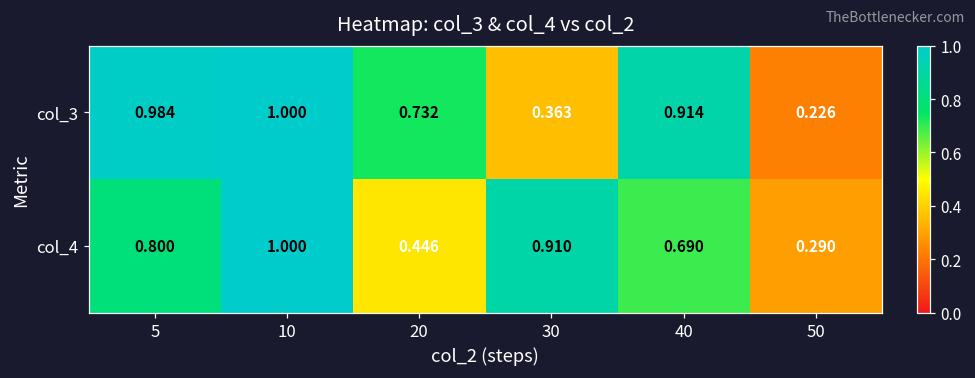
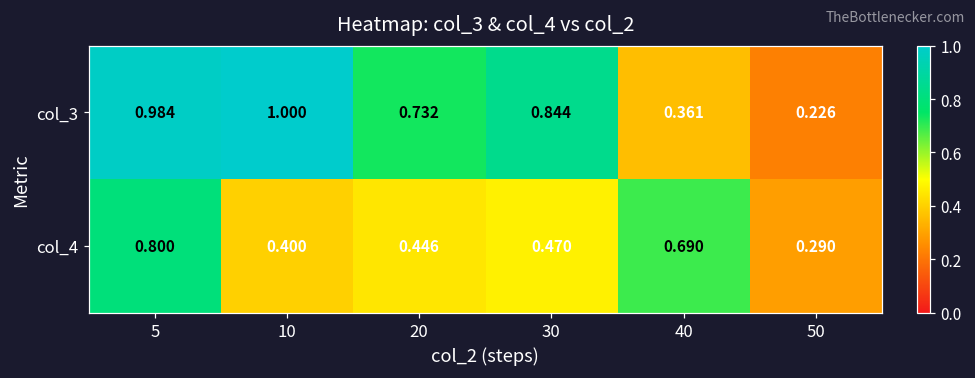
col_3, 30: 0.363 -> 0.844
col_3, 40: 0.914 -> 0.361
col_4, 10: 1.000 -> 0.400
col_4, 30: 0.910 -> 0.470
